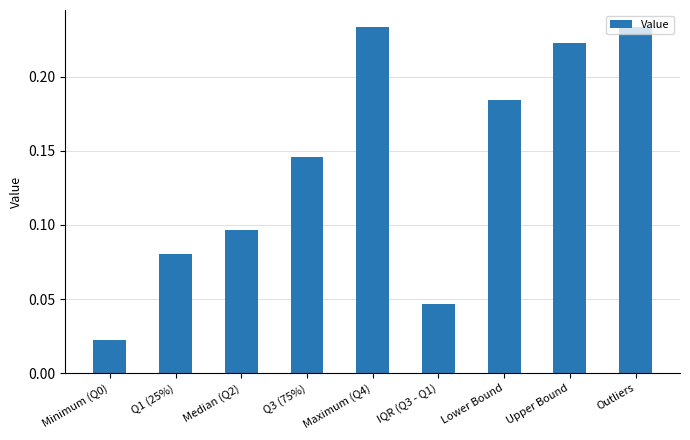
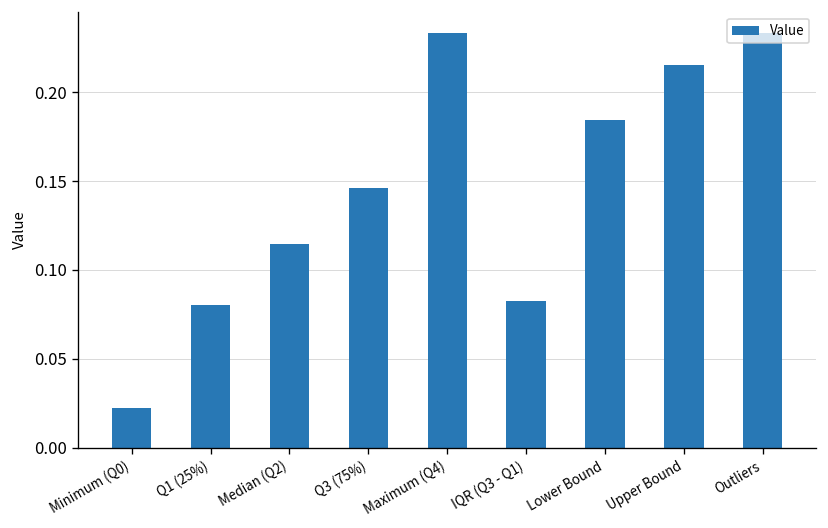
Median (Q2): 0.097 -> 0.115
IQR (Q3 - Q1): 0.046 -> 0.083
Upper Bound: 0.223 -> 0.216
